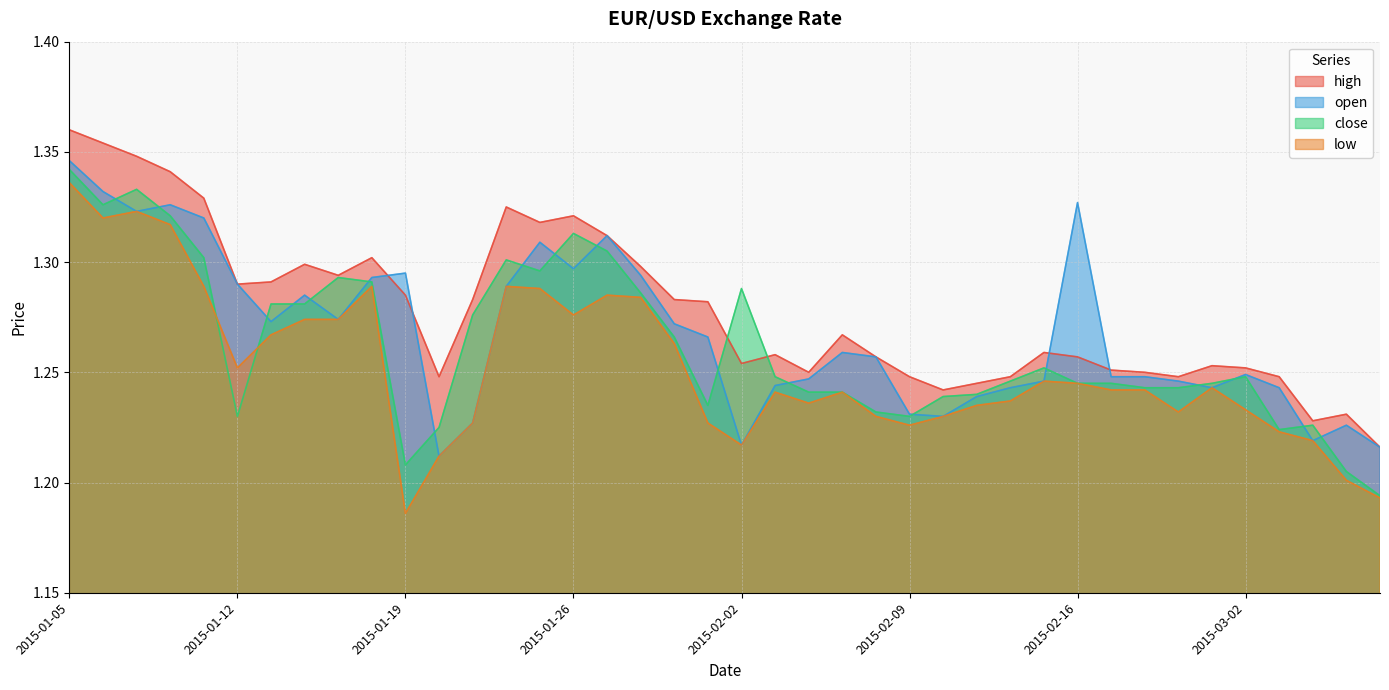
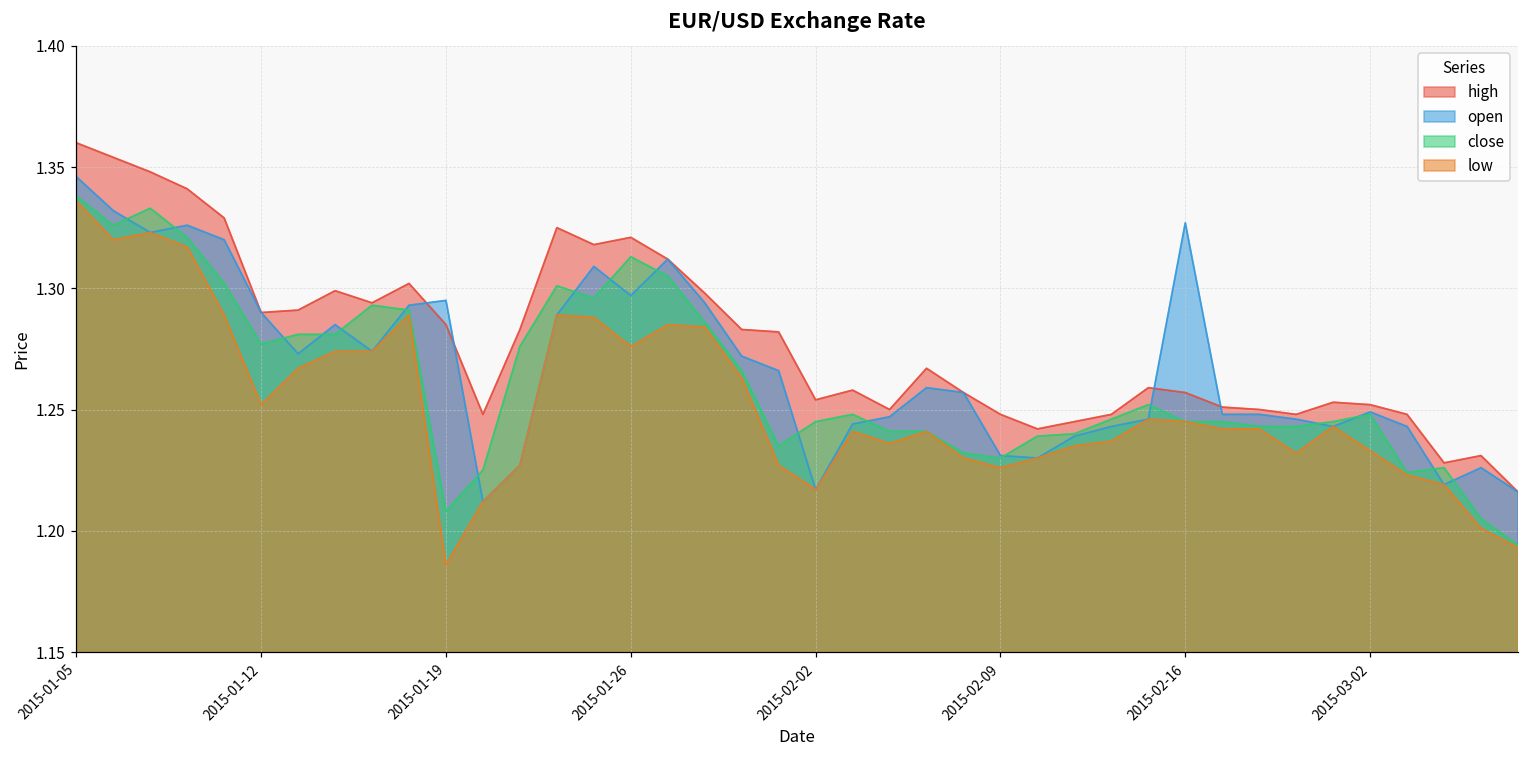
close, 2015-01-05: 1.342 -> 1.338
close, 2015-01-12: 1.230 -> 1.277
close, 2015-02-02: 1.288 -> 1.245
